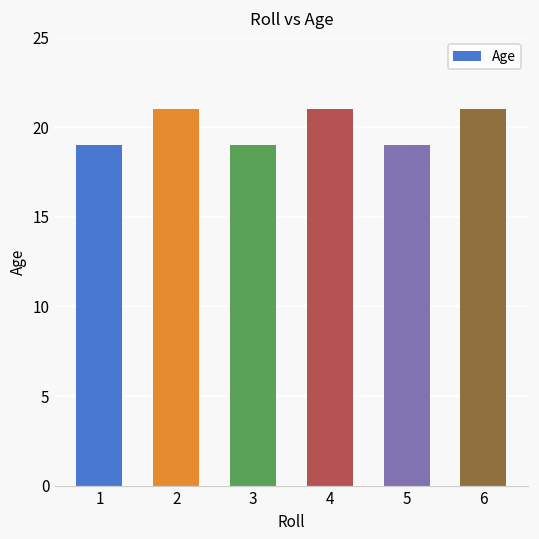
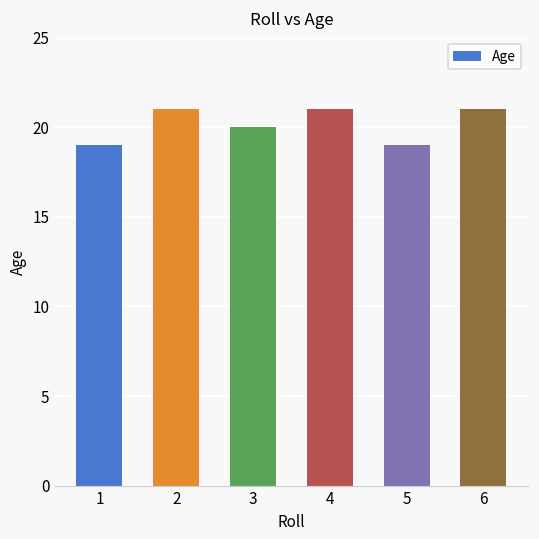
3: 19 -> 20
